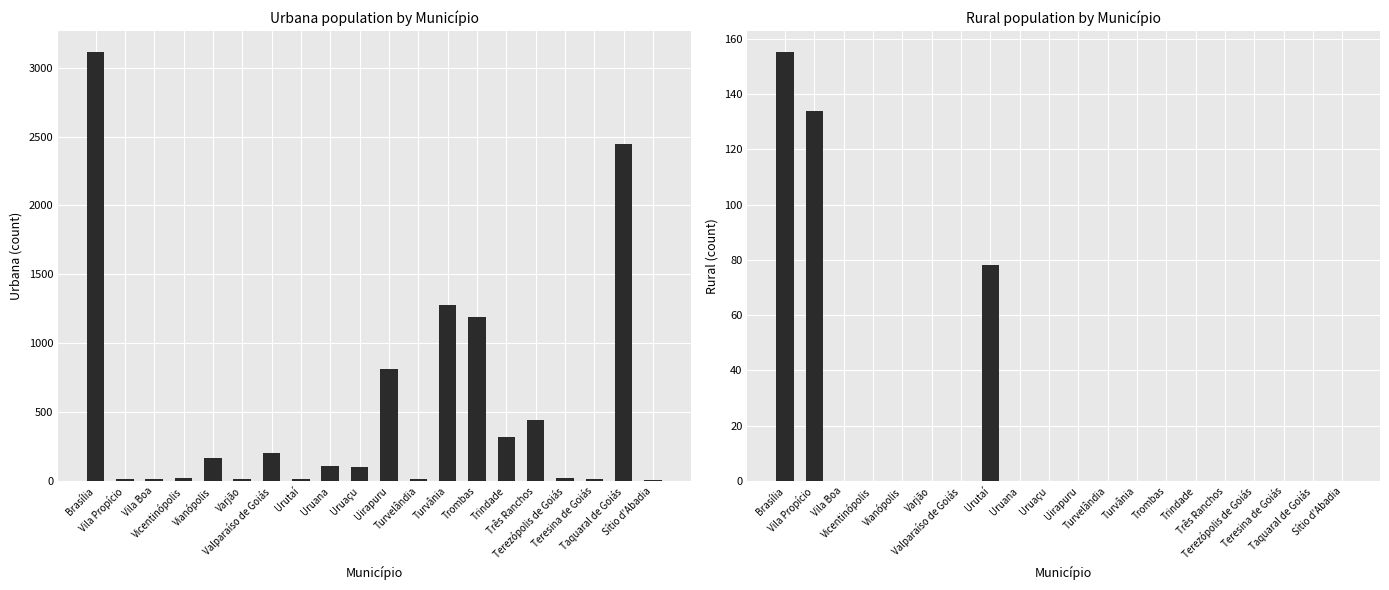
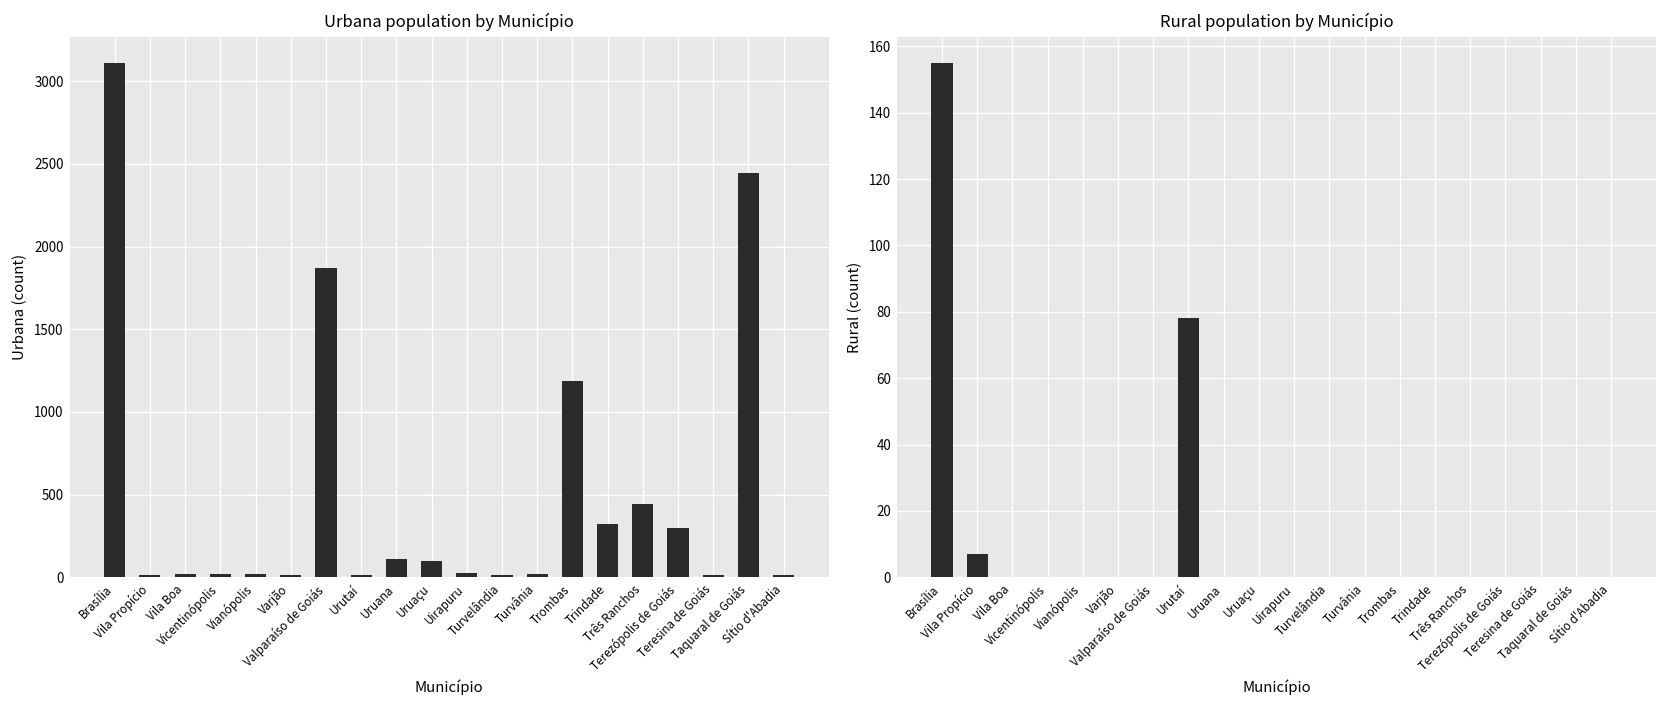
Urbana population by Município, Vianópolis: 170 -> 20
Urbana population by Município, Valparaíso de Goiás: 200 -> 1870
Urbana population by Município, Uirapuru: 810 -> 30
Urbana population by Município, Turvânia: 1280 -> 20
Urbana population by Município, Terezópolis de Goiás: 20 -> 300
Rural population by Município, Vila Propício: 134 -> 7
